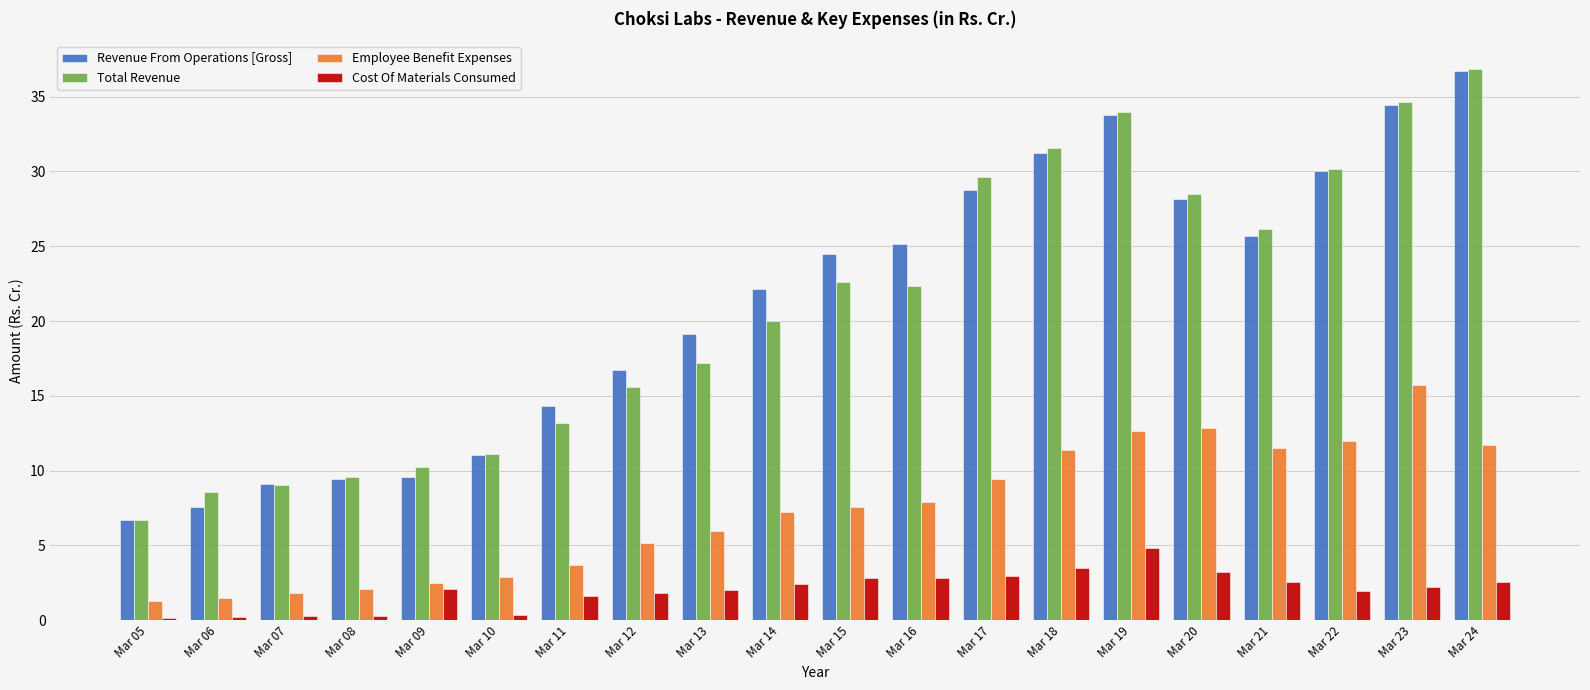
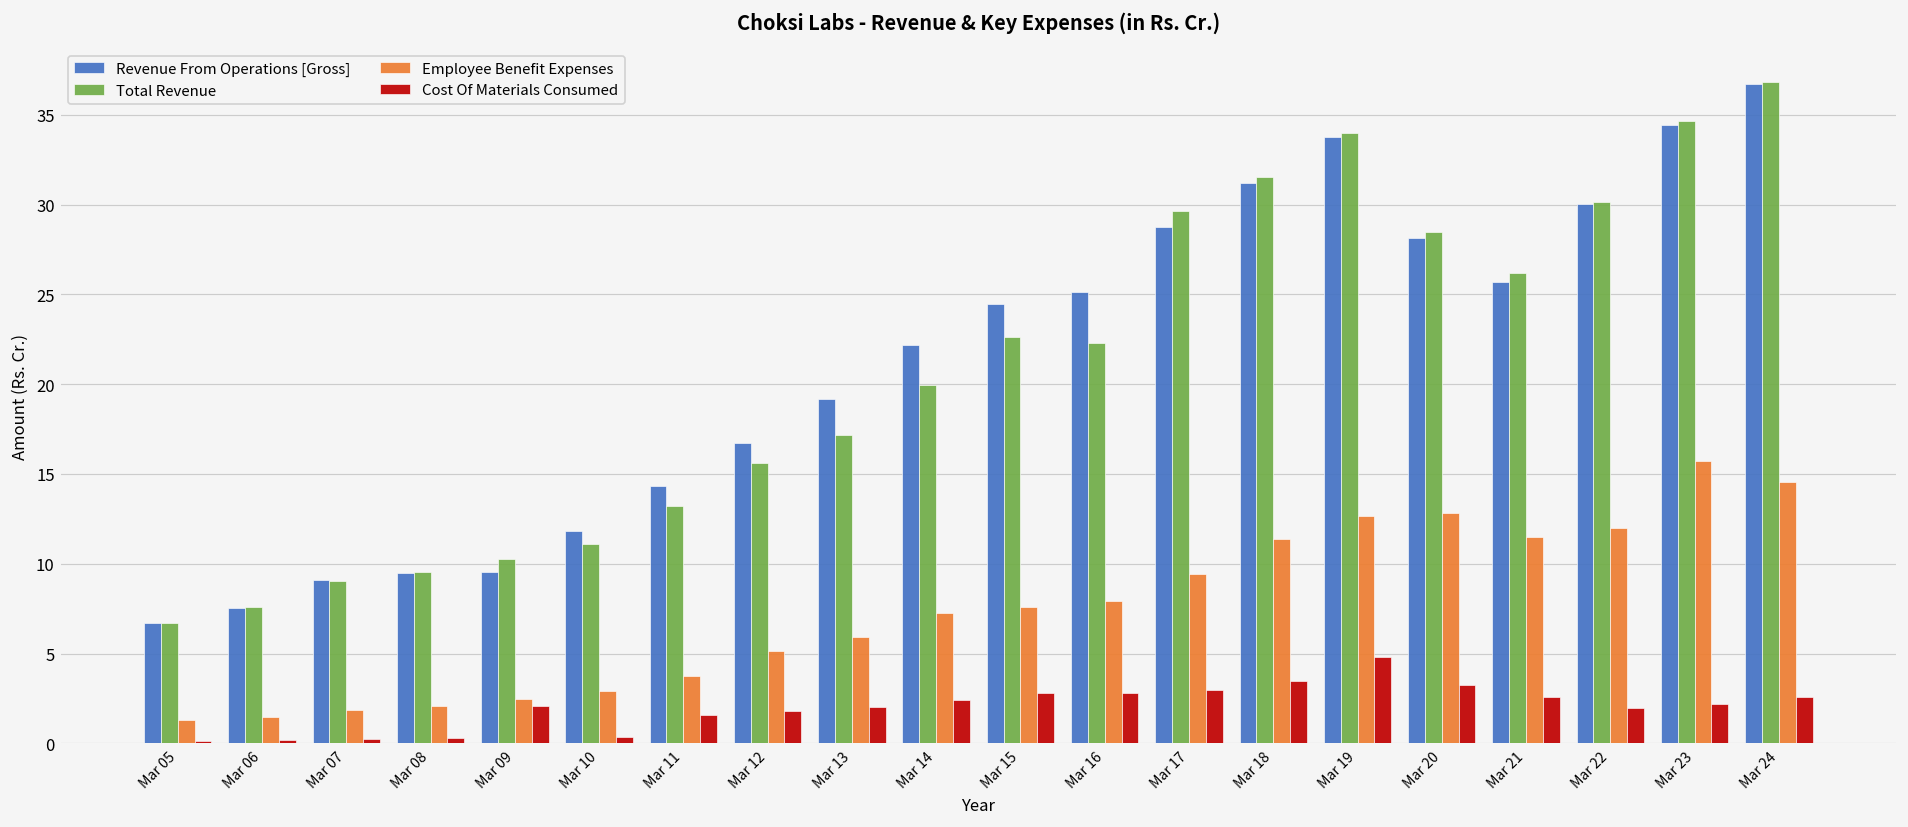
Total Revenue, Mar 06: 8.6 -> 7.6
Revenue From Operations [Gross], Mar 10: 11.1 -> 11.8
Employee Benefit Expenses, Mar 24: 11.7 -> 14.6
